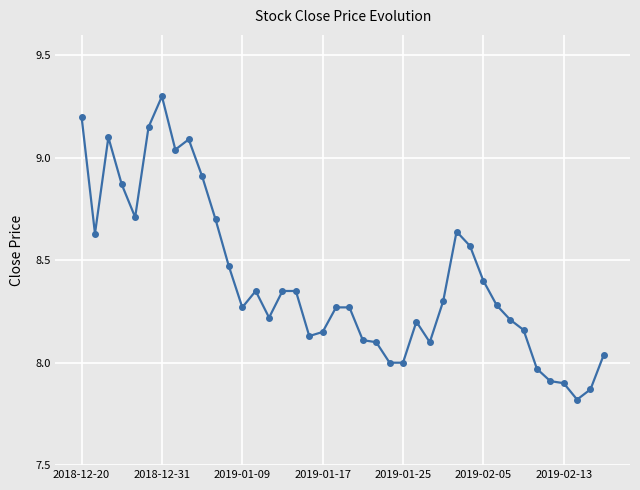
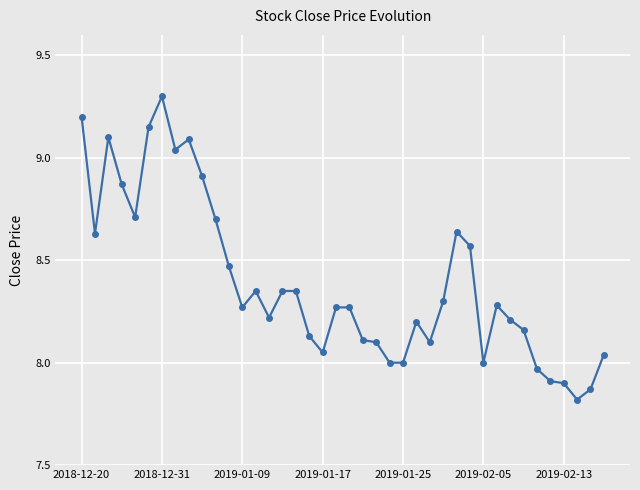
2019-01-17: 8.15 -> 8.05
2019-02-05: 8.4 -> 8.0
